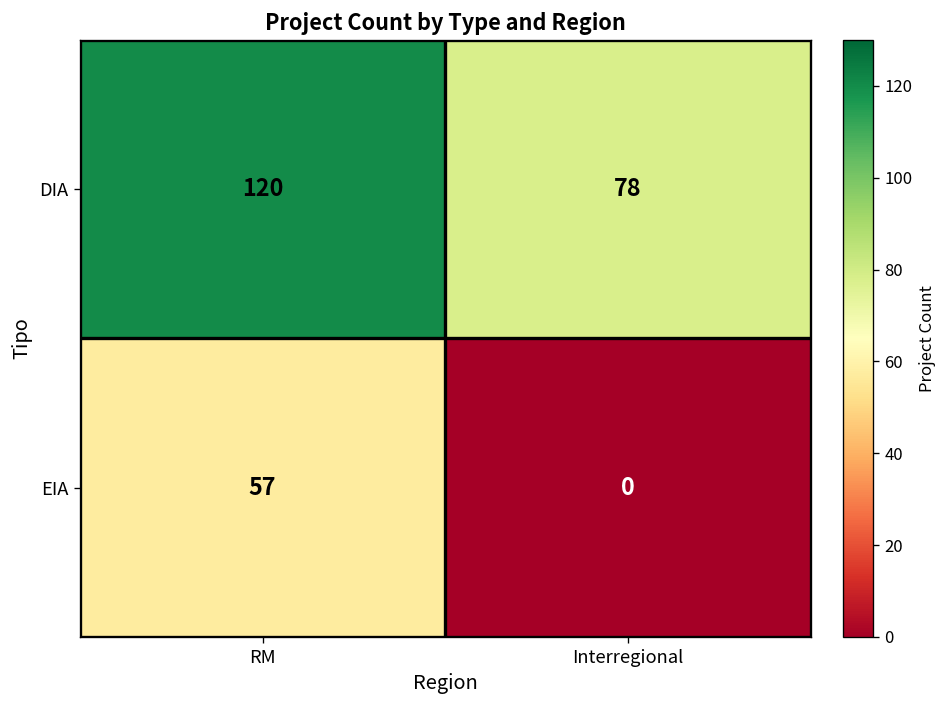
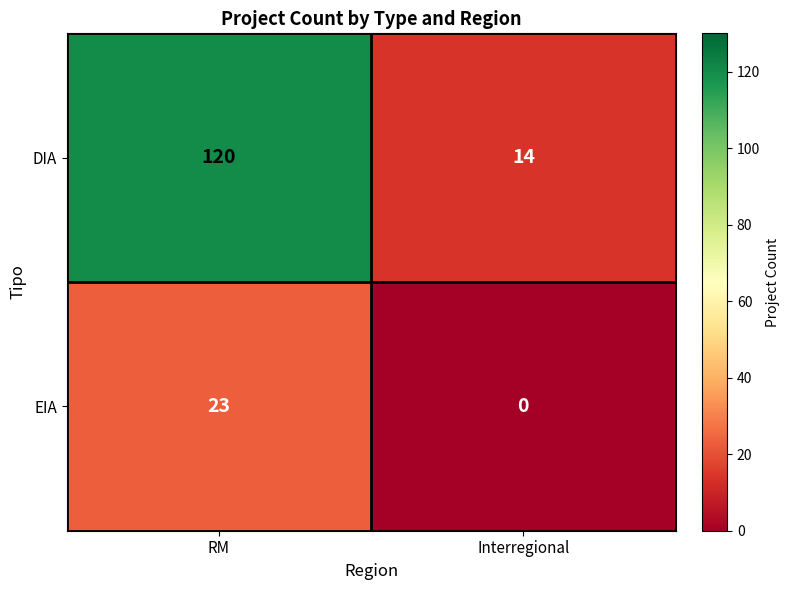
DIA, Interregional: 78 -> 14
EIA, RM: 57 -> 23
